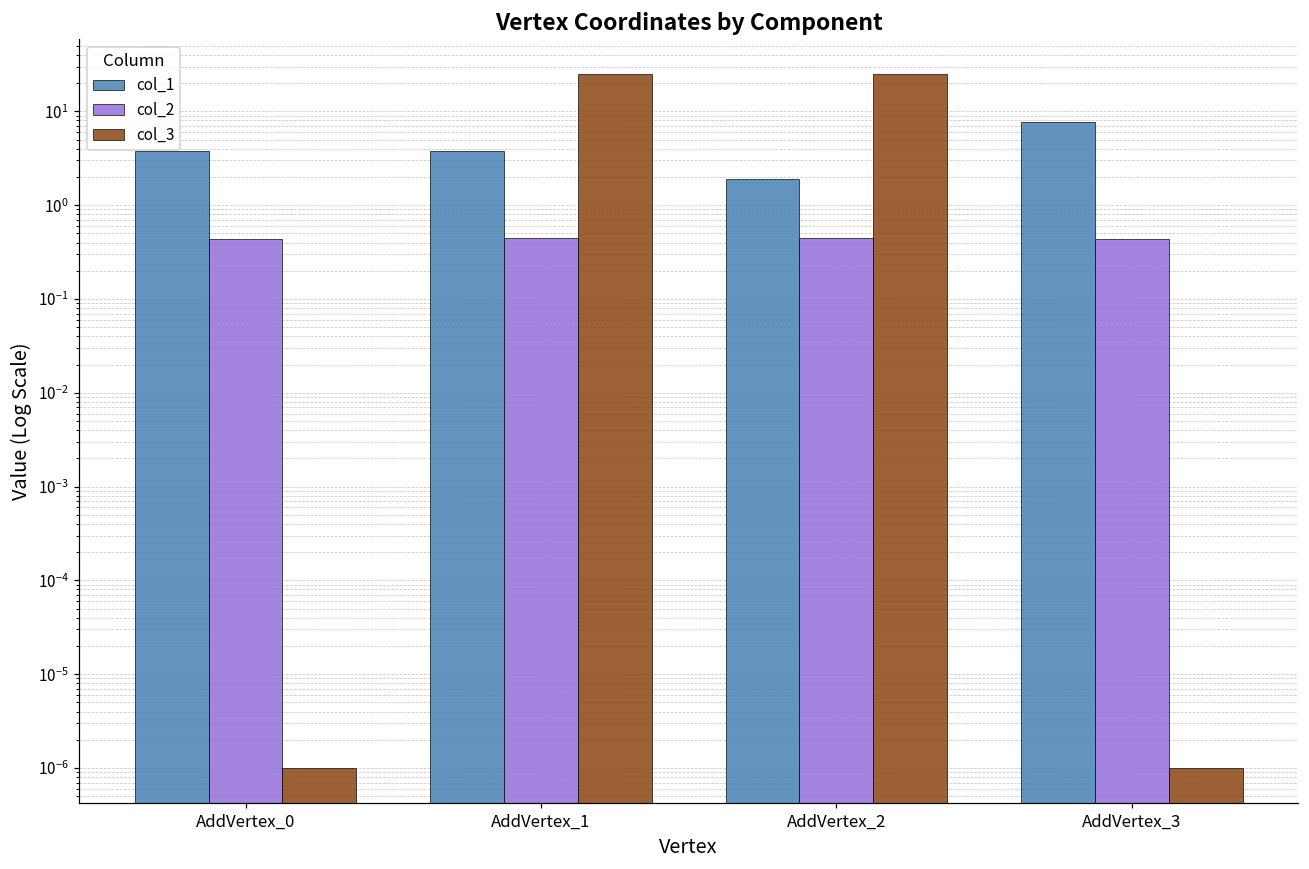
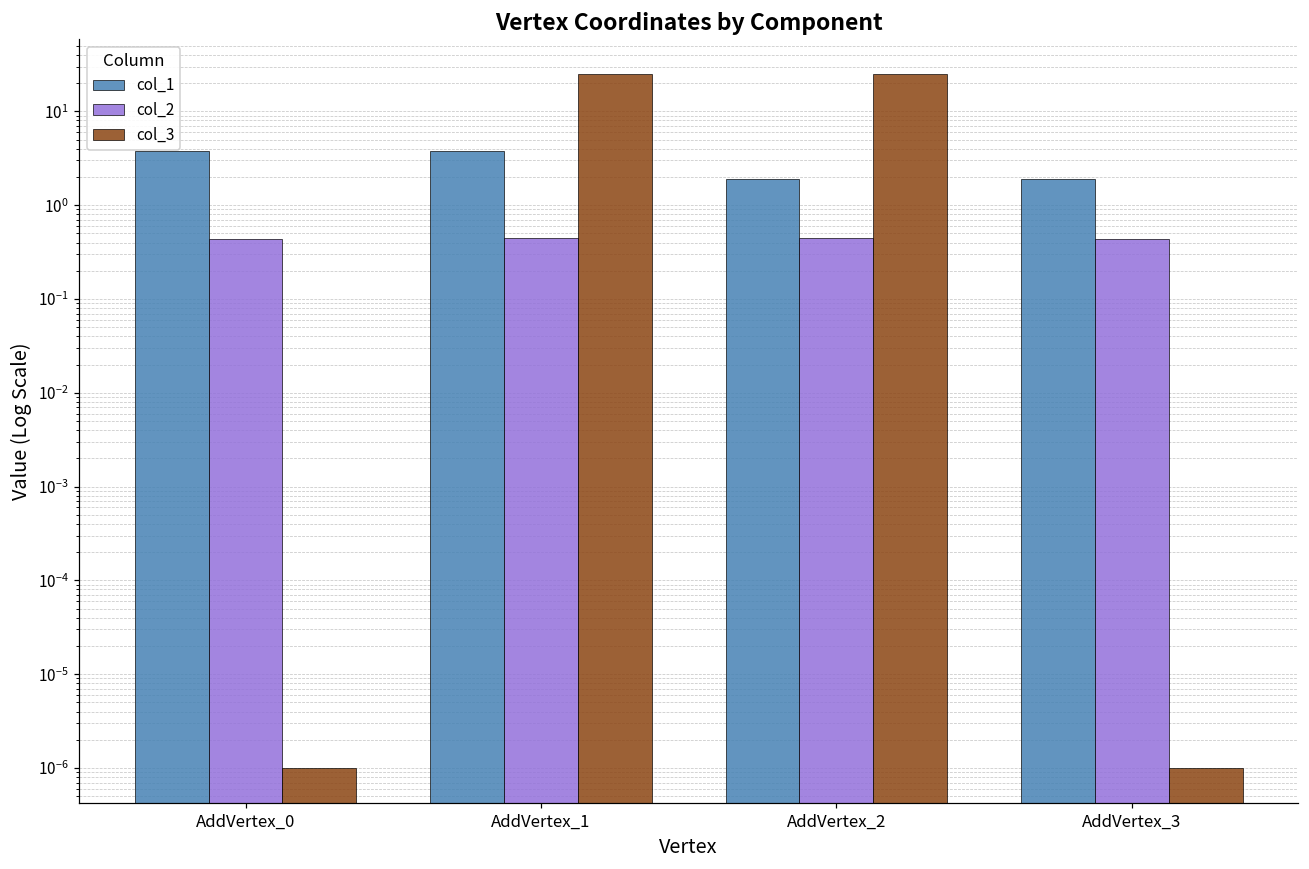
col_1, AddVertex_3: 8 -> 1.9
